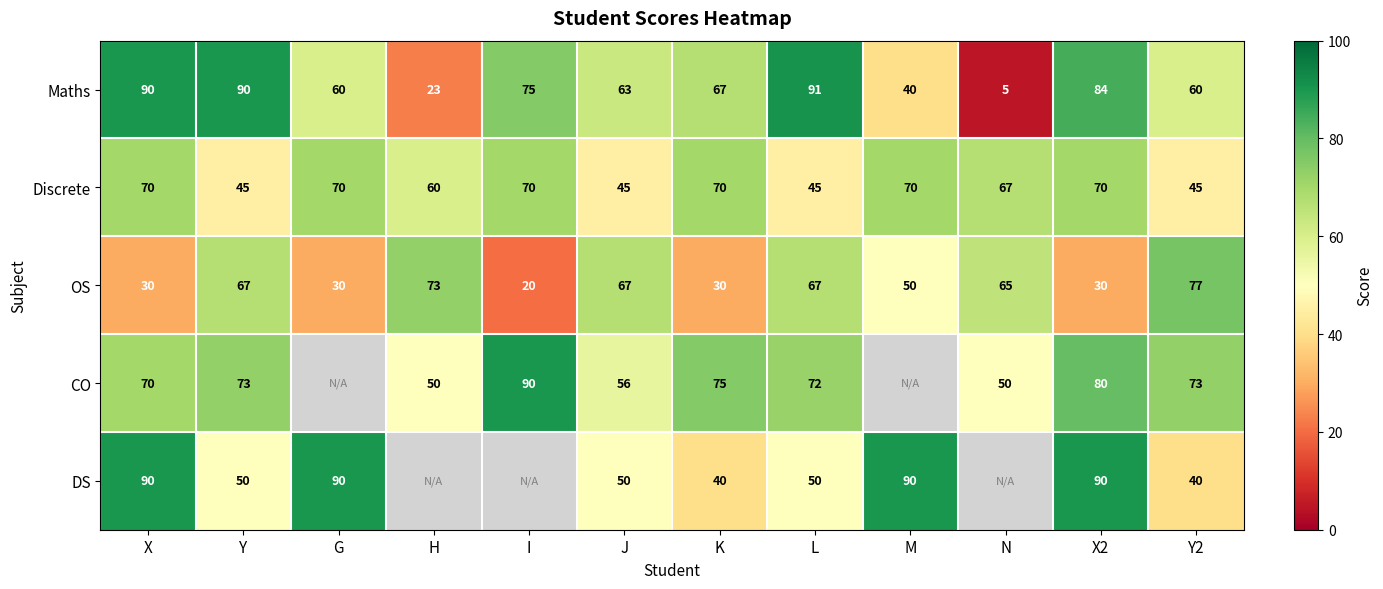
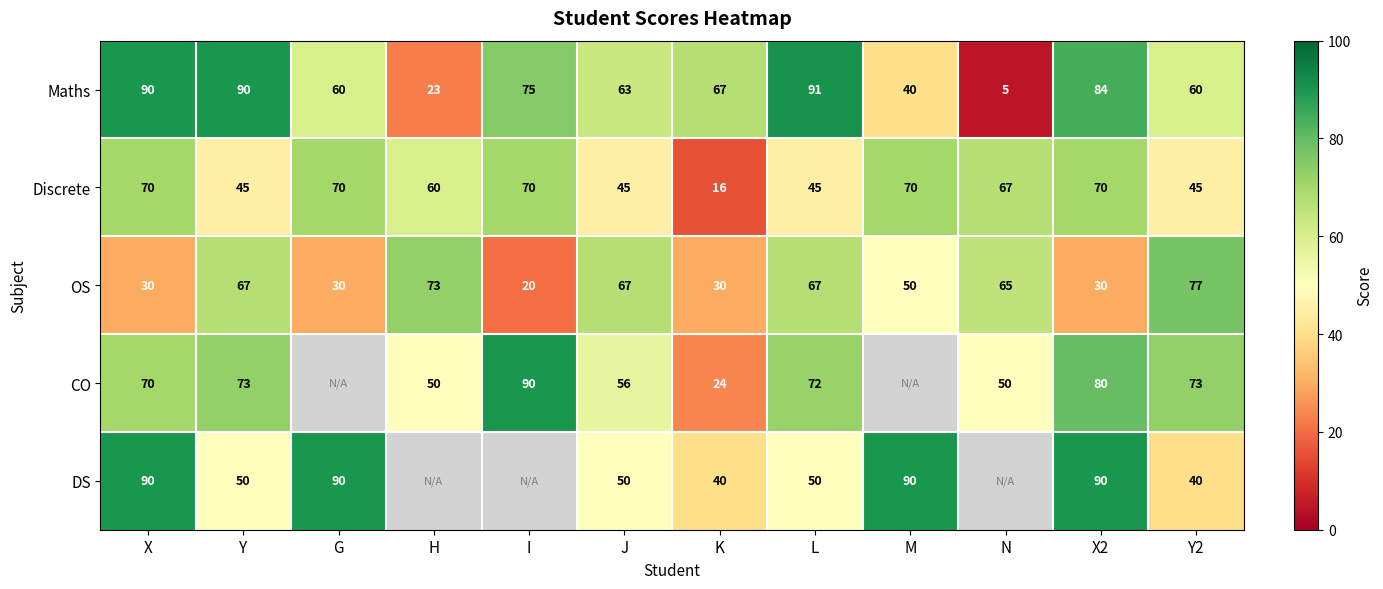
Discrete, K: 70 -> 16
CO, K: 75 -> 24
